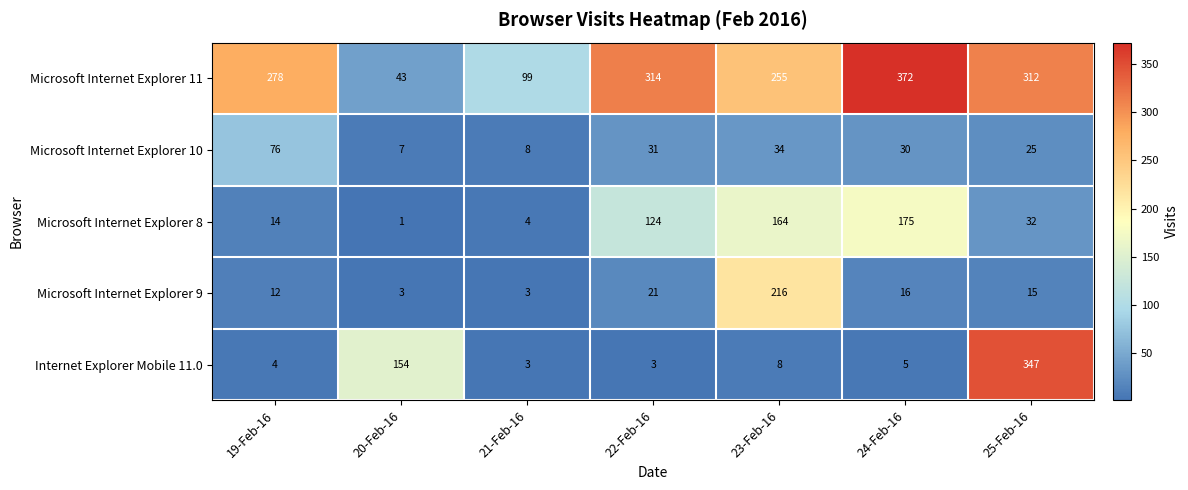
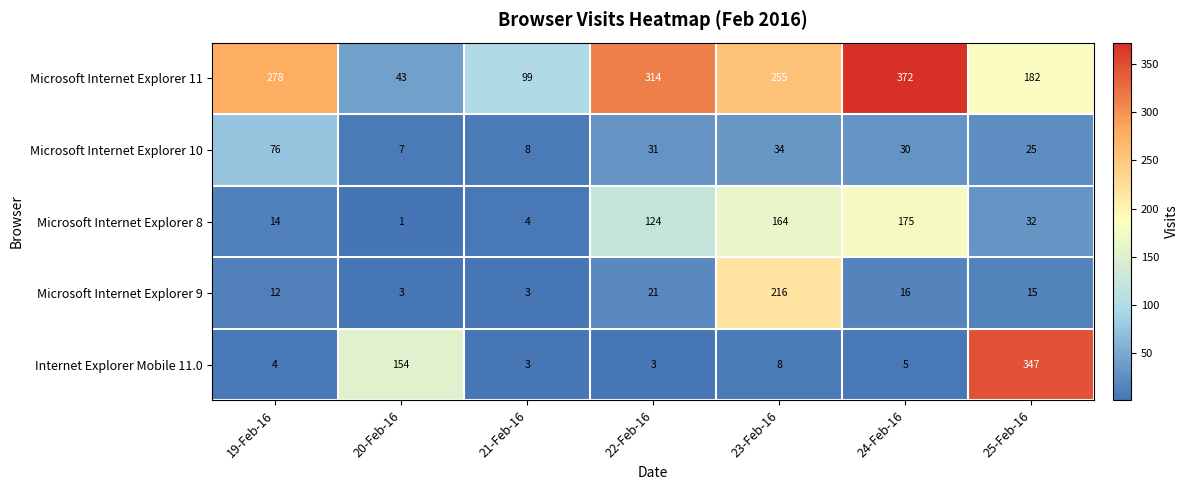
Microsoft Internet Explorer 11, 25-Feb-16: 312 -> 182
